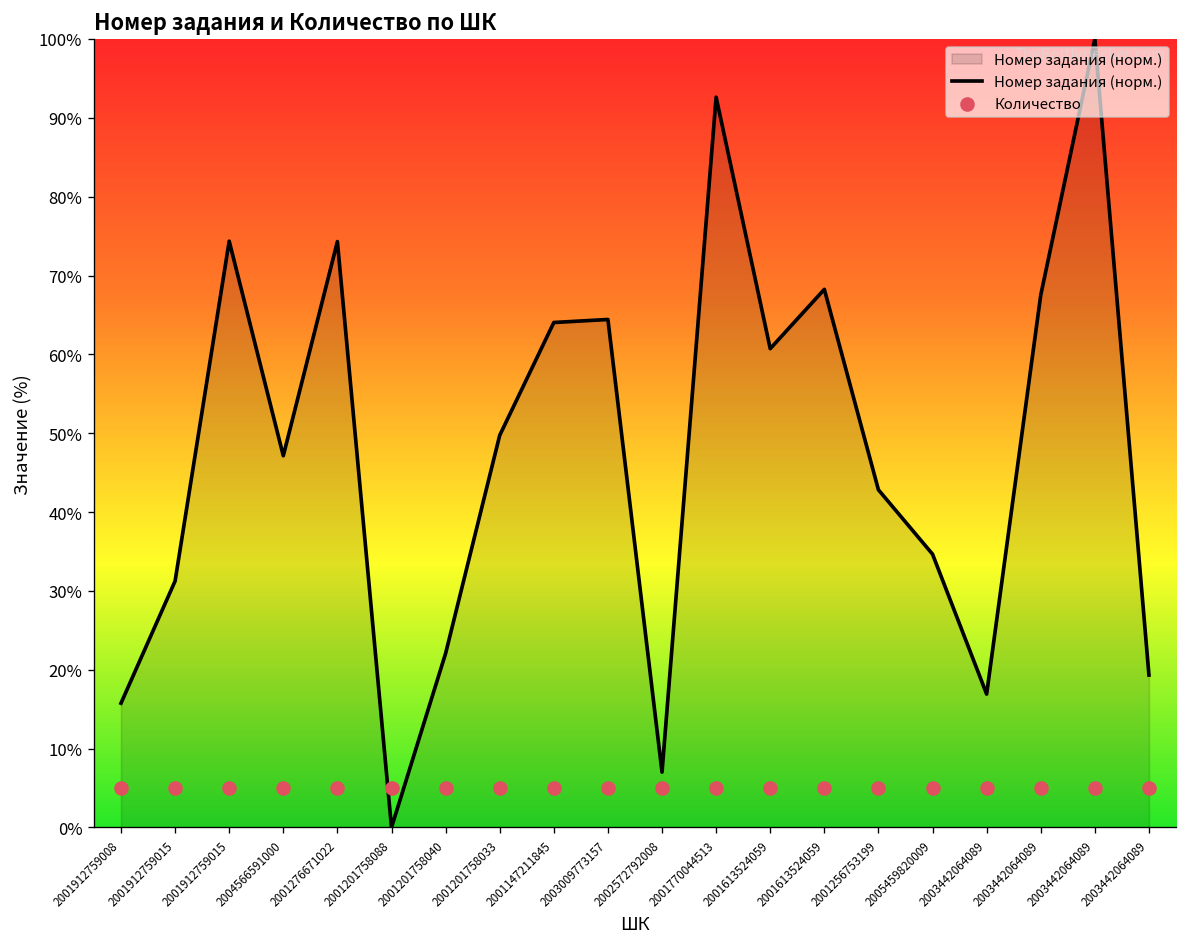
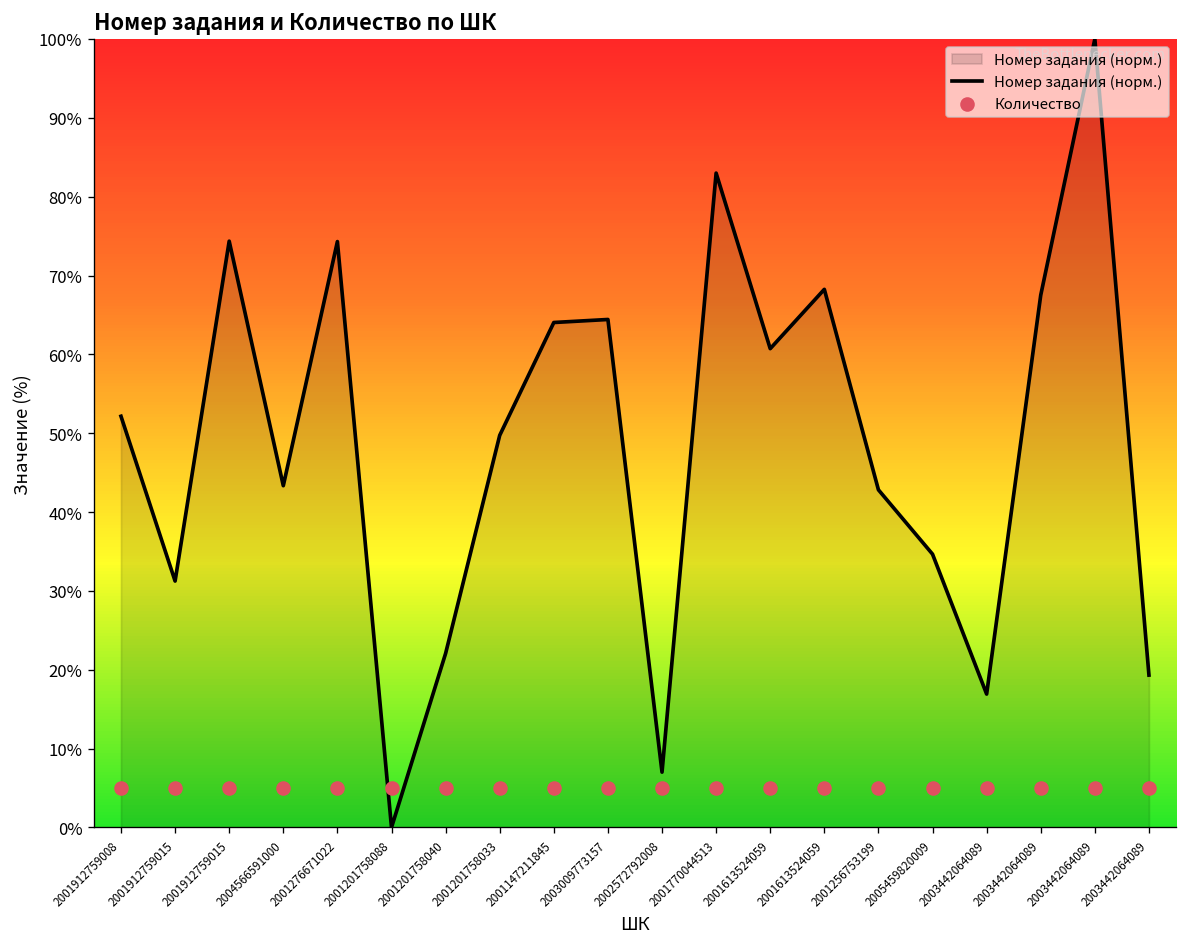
Номер задания (норм.), 2001912759008: 16% -> 52%
Номер задания (норм.), 2004566591000: 47% -> 43%
Номер задания (норм.), 2001770044513: 93% -> 83%
